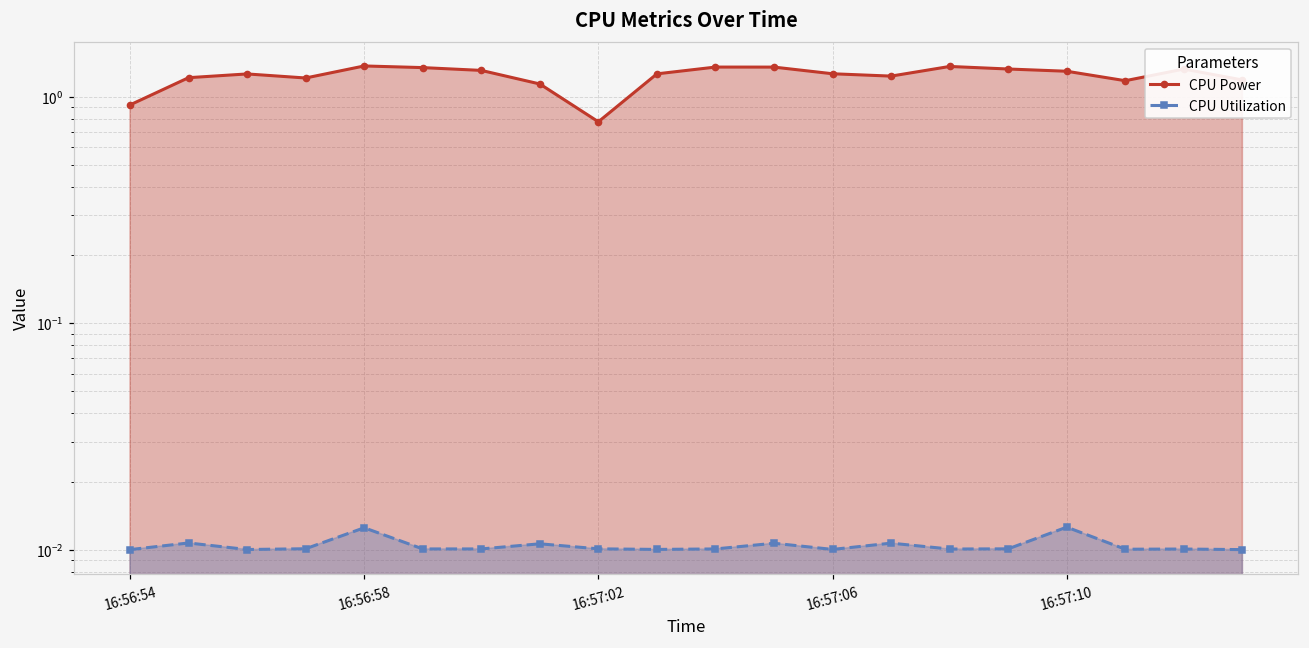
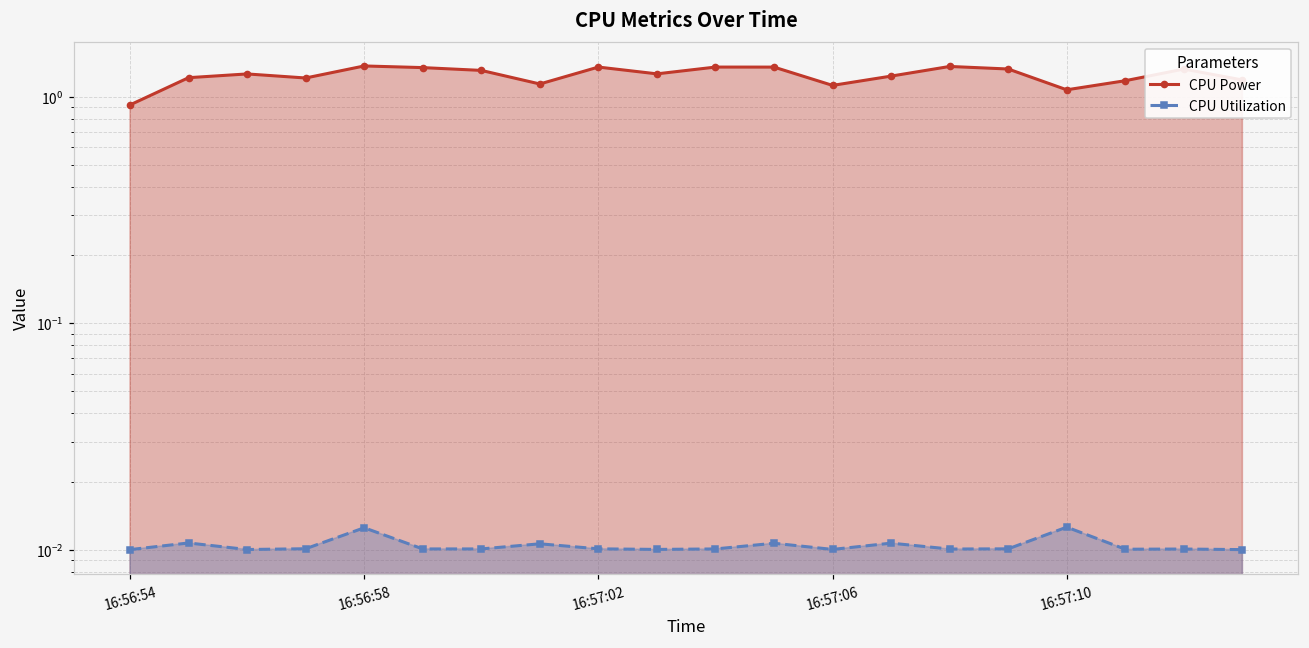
CPU Power, 16:57:02: 0.78 -> 1.4
CPU Power, 16:57:06: 1.3 -> 1.1
CPU Power, 16:57:10: 1.3 -> 1.1
